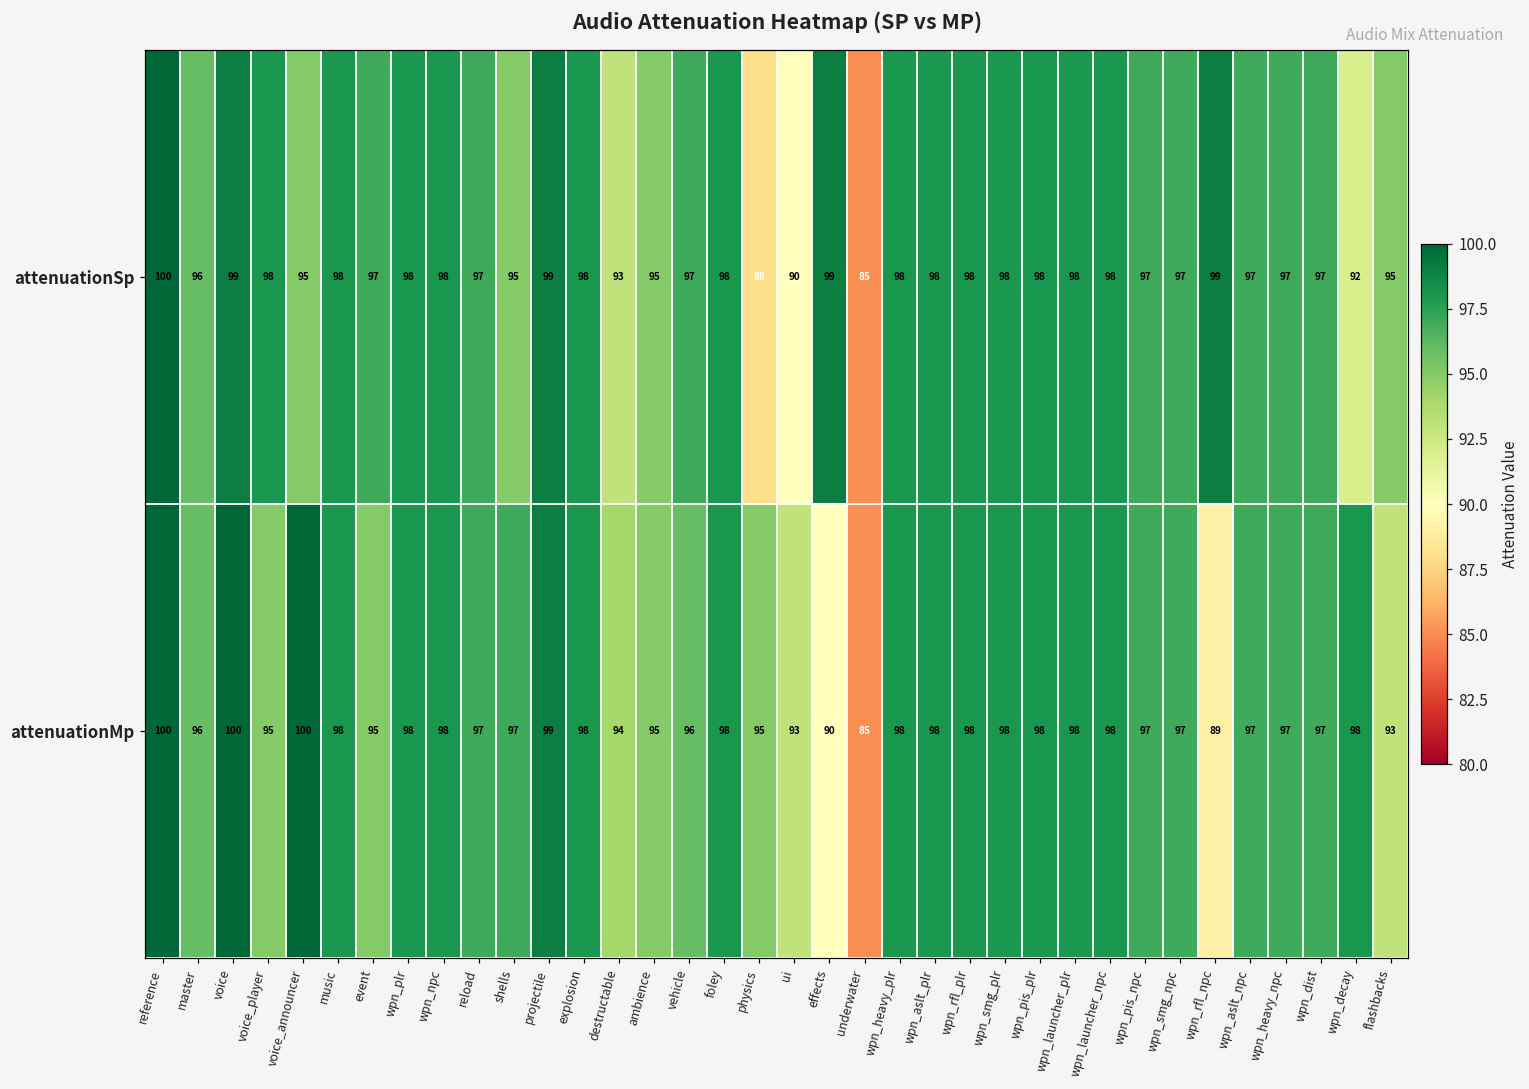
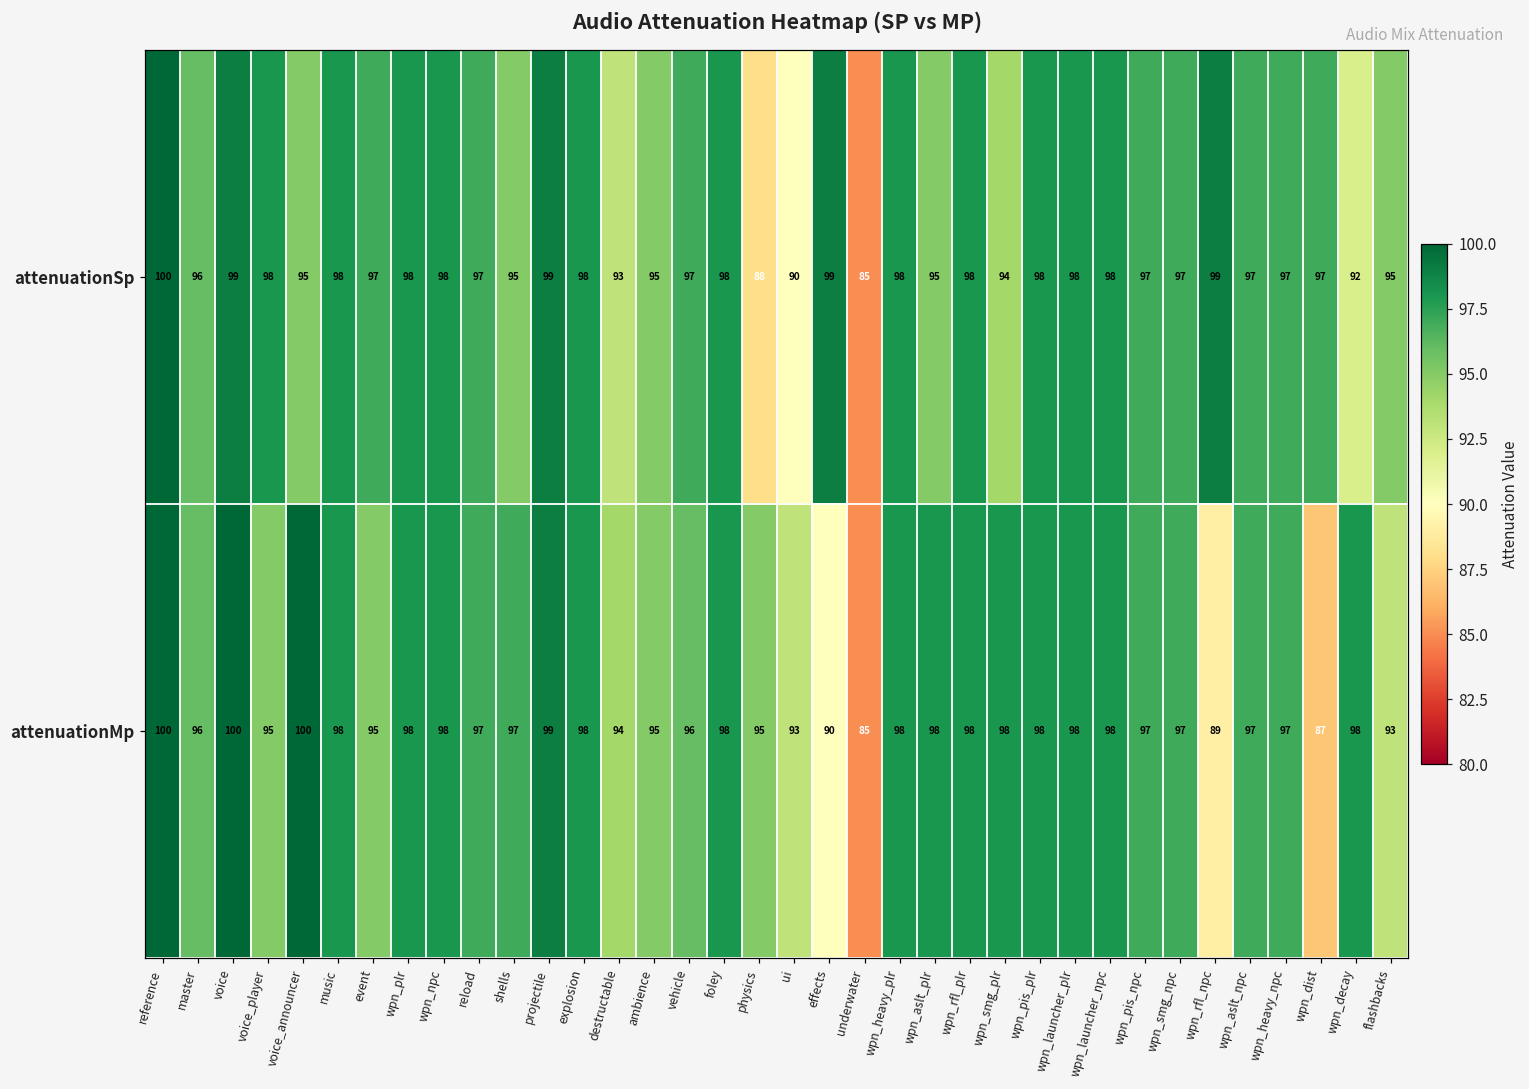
attenuationSp, wpn_aslt_plr: 98 -> 95
attenuationSp, wpn_smg_plr: 98 -> 94
attenuationMp, wpn_dist: 97 -> 87
